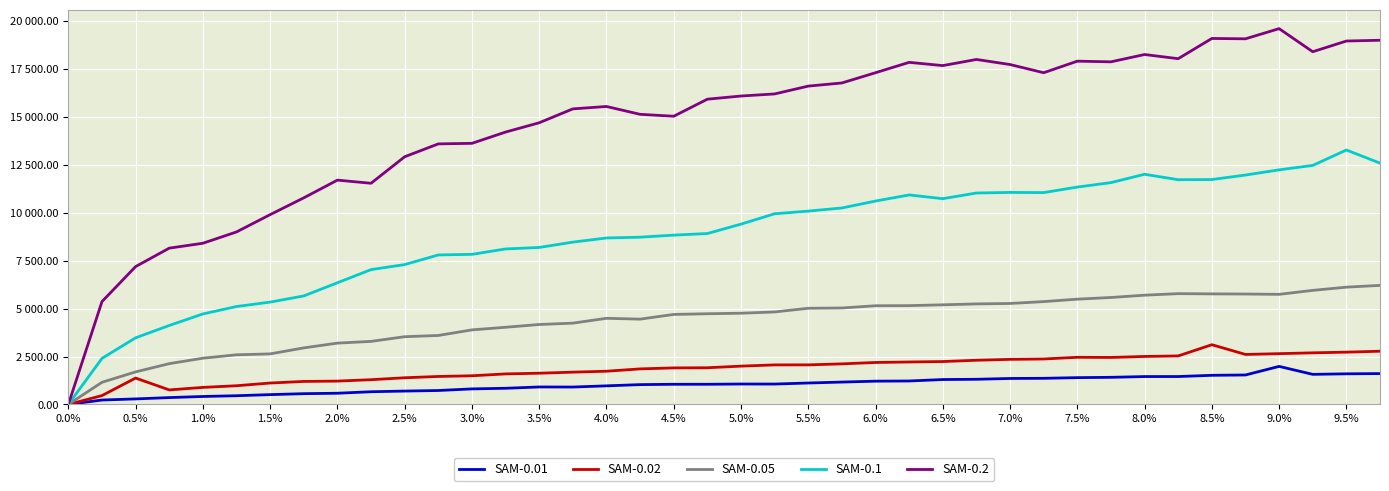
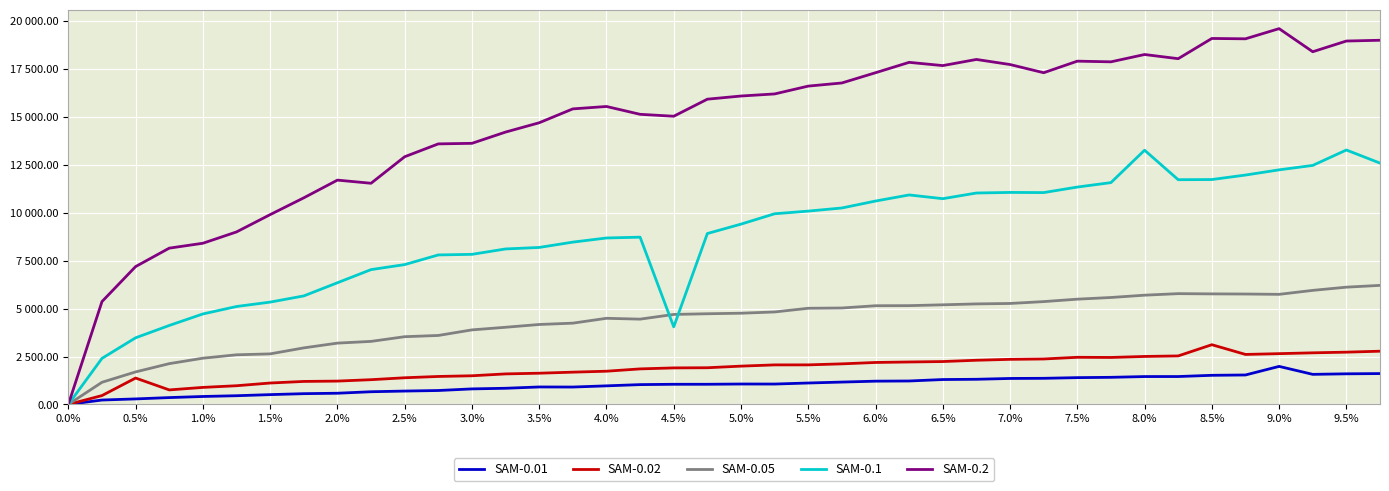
SAM-0.1, 4.5%: 8800 -> 4000
SAM-0.1, 8.0%: 12000 -> 13300
